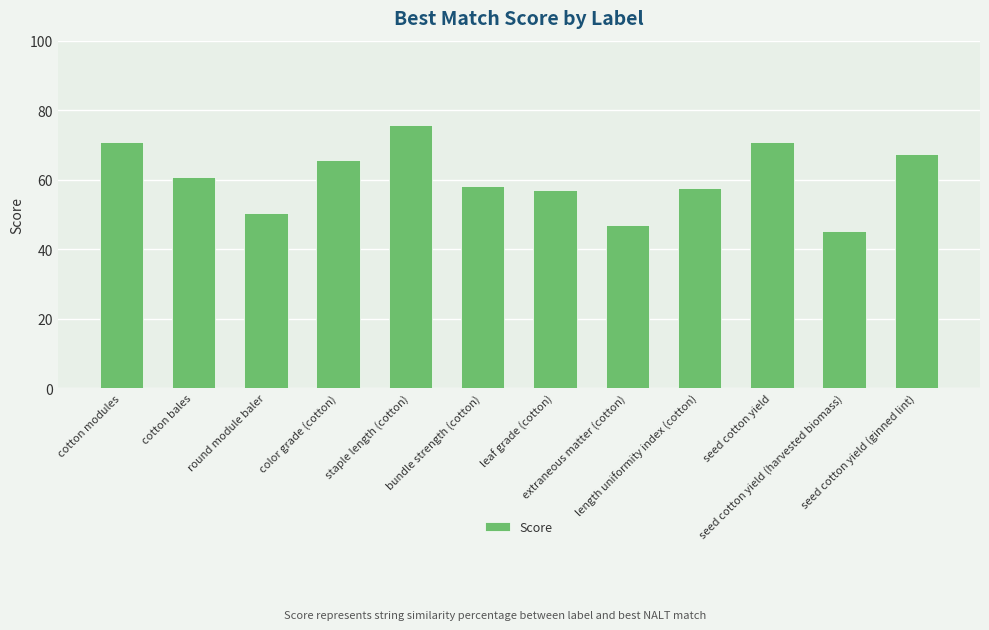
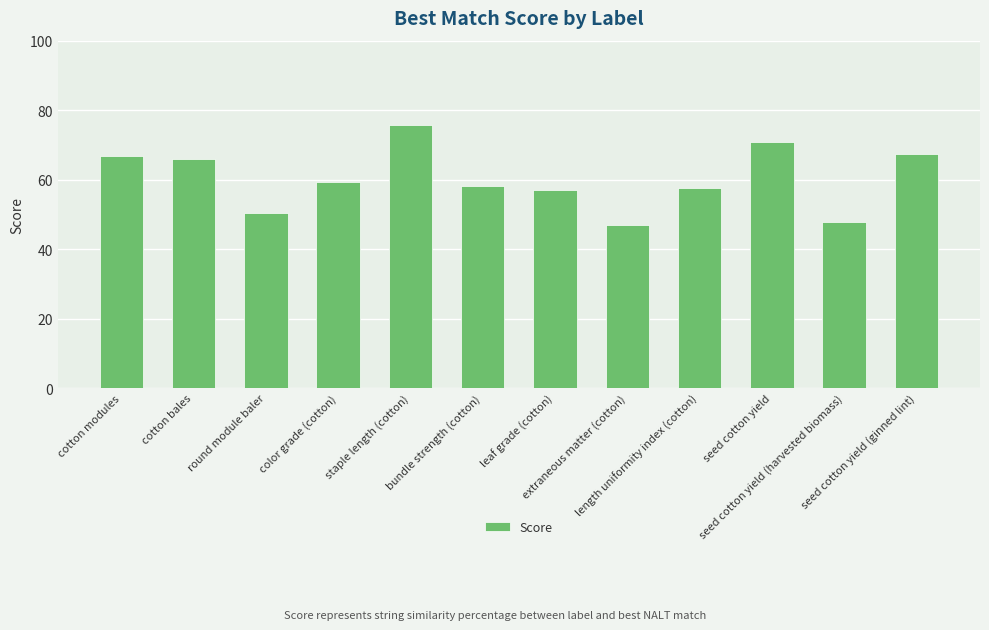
cotton modules: 71 -> 67
cotton bales: 61 -> 66
color grade (cotton): 66 -> 59
seed cotton yield (harvested biomass): 45 -> 48
